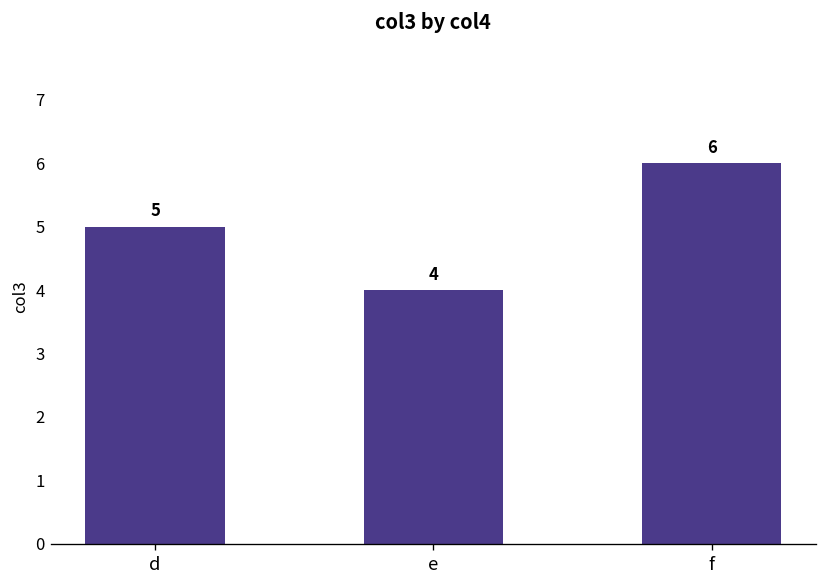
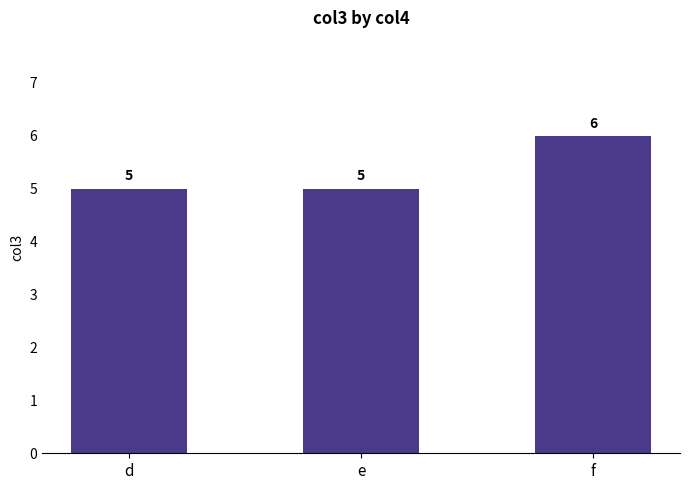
e: 4 -> 5
